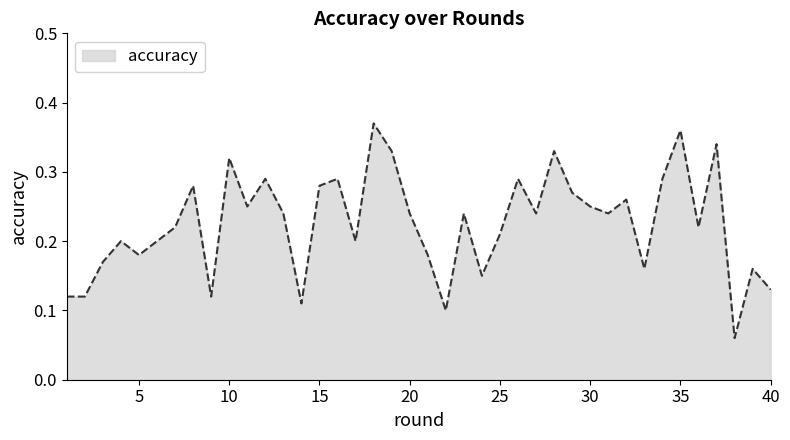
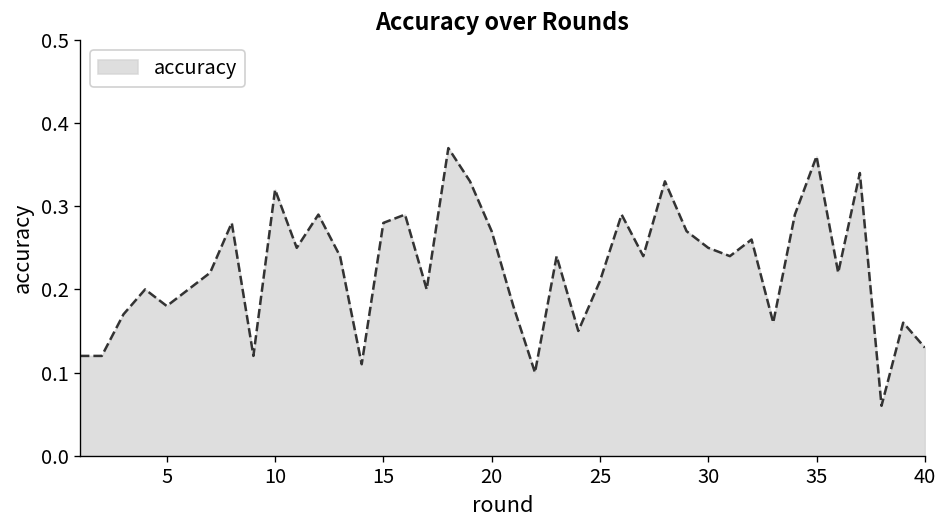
20: 0.24 -> 0.27
